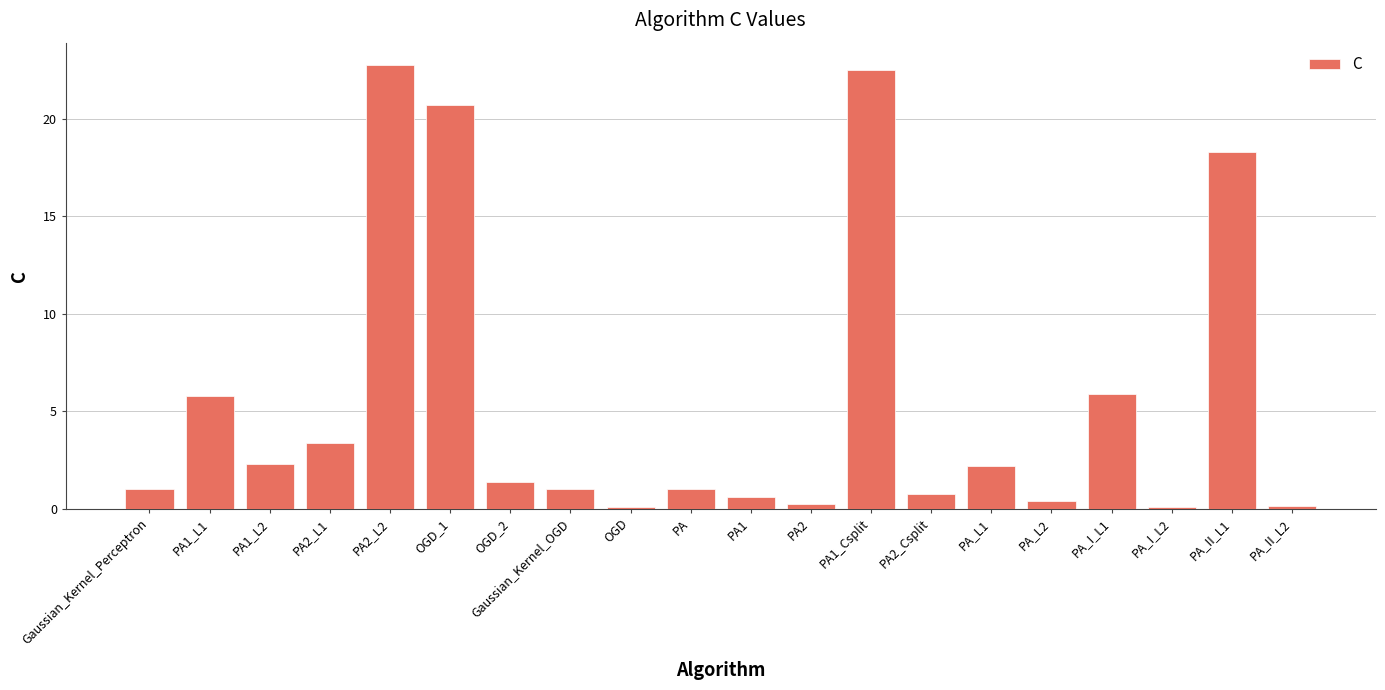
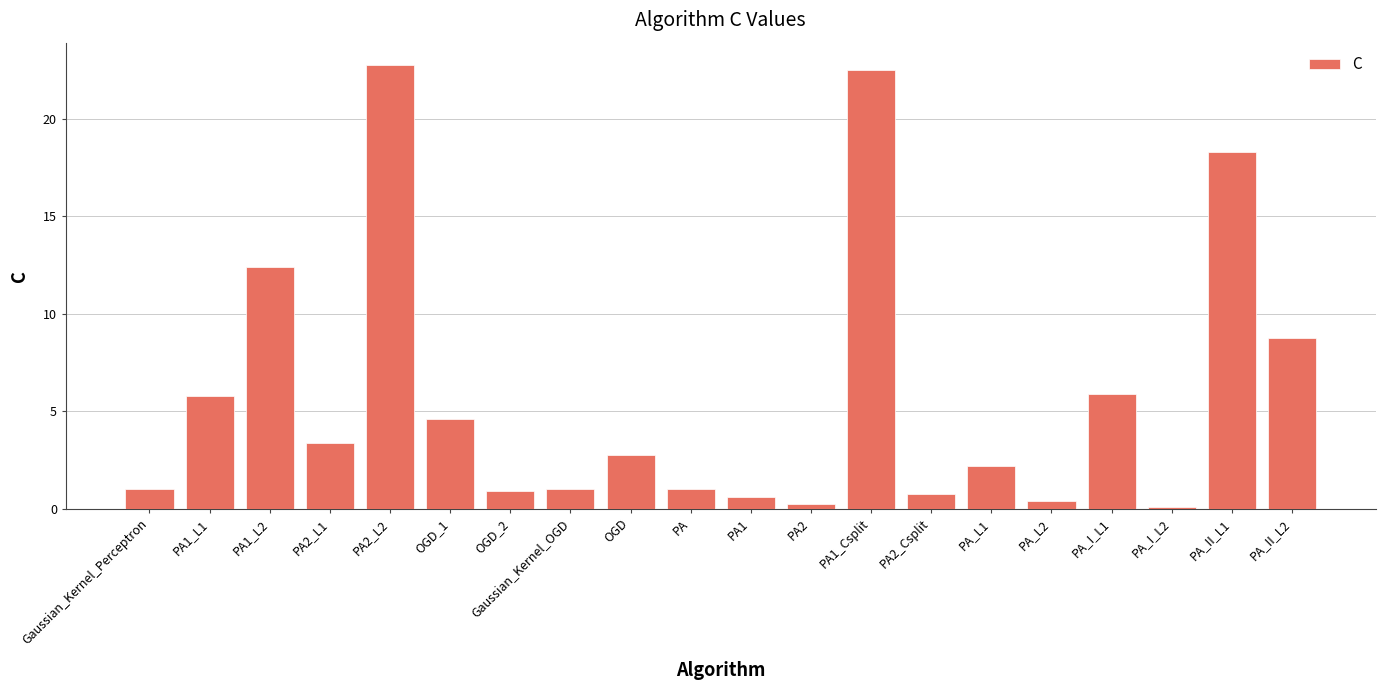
PA1_L2: 2.3 -> 12.4
OGD_1: 20.7 -> 4.6
OGD_2: 1.4 -> 0.9
OGD: 0.1 -> 2.7
PA_II_L2: 0.1 -> 8.8
